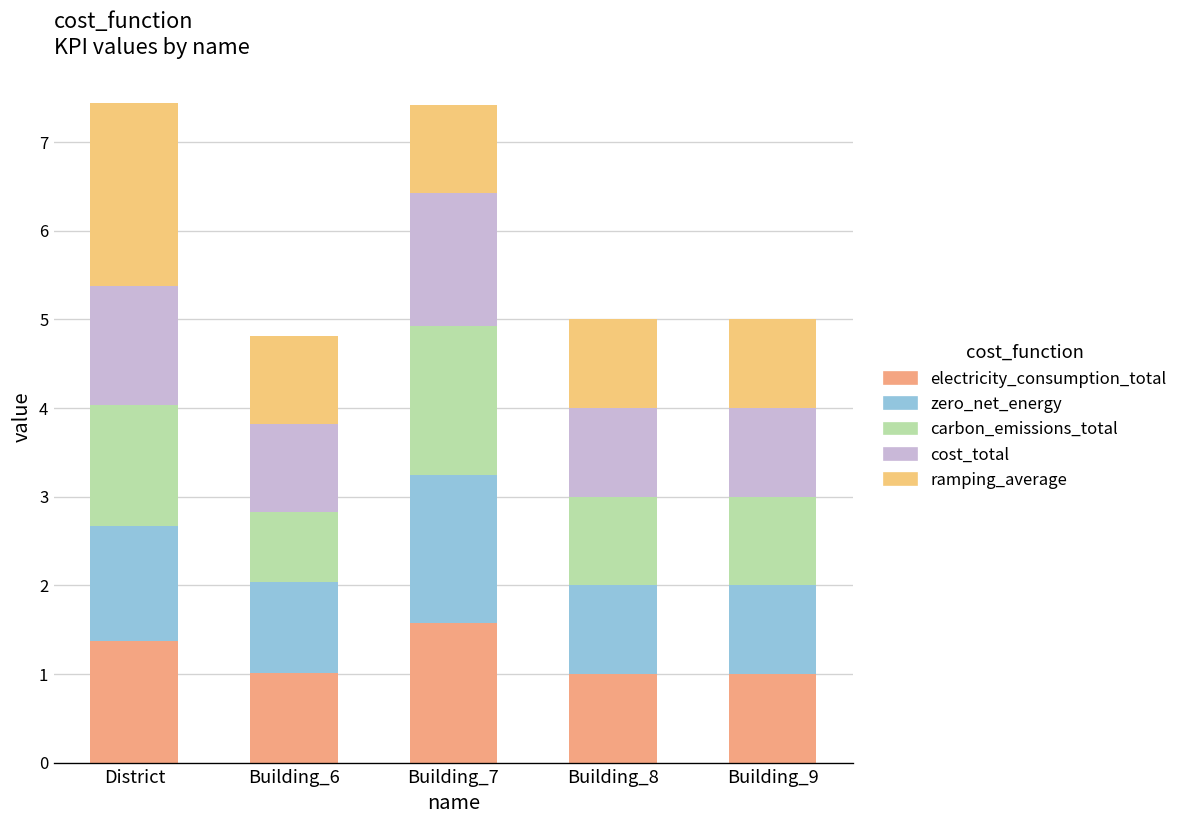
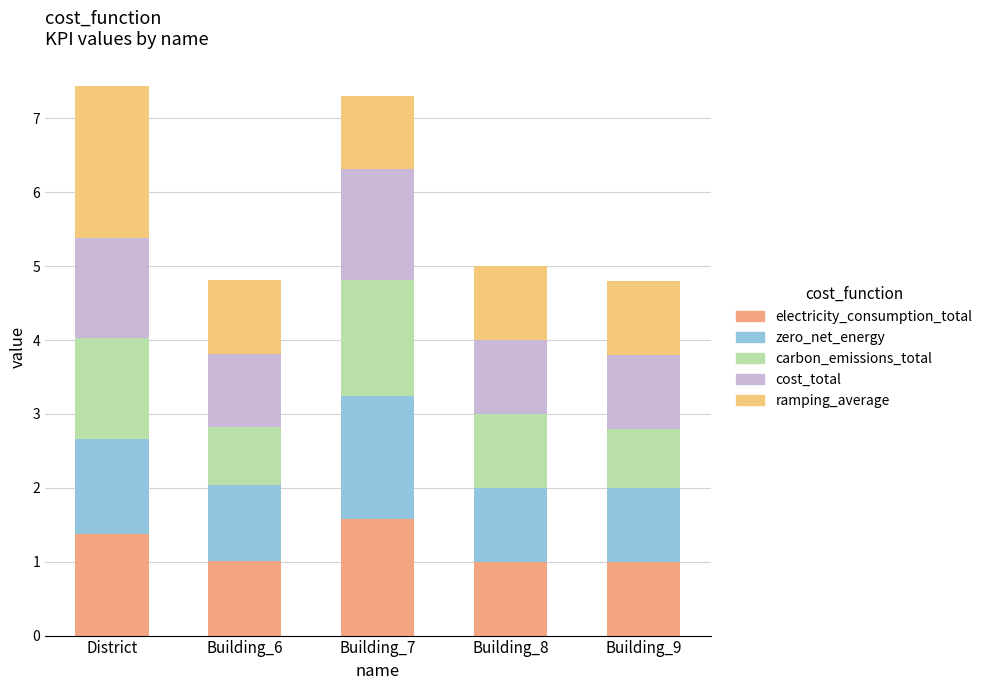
carbon_emissions_total, Building_7: 1.7 -> 1.6
carbon_emissions_total, Building_9: 1.0 -> 0.8
